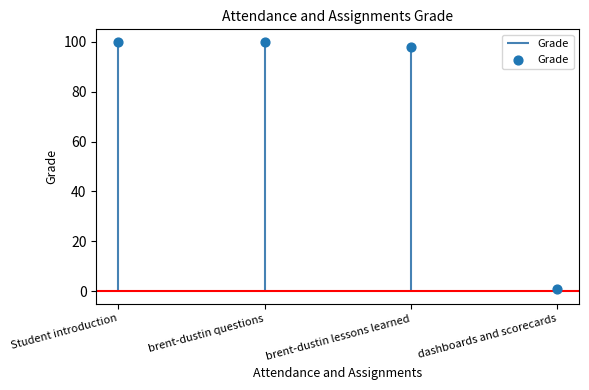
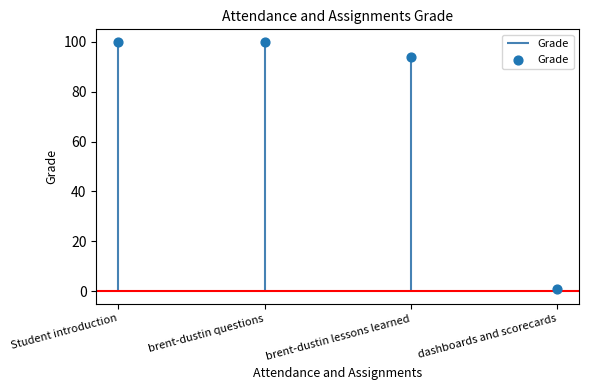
brent-dustin lessons learned: 98 -> 94
